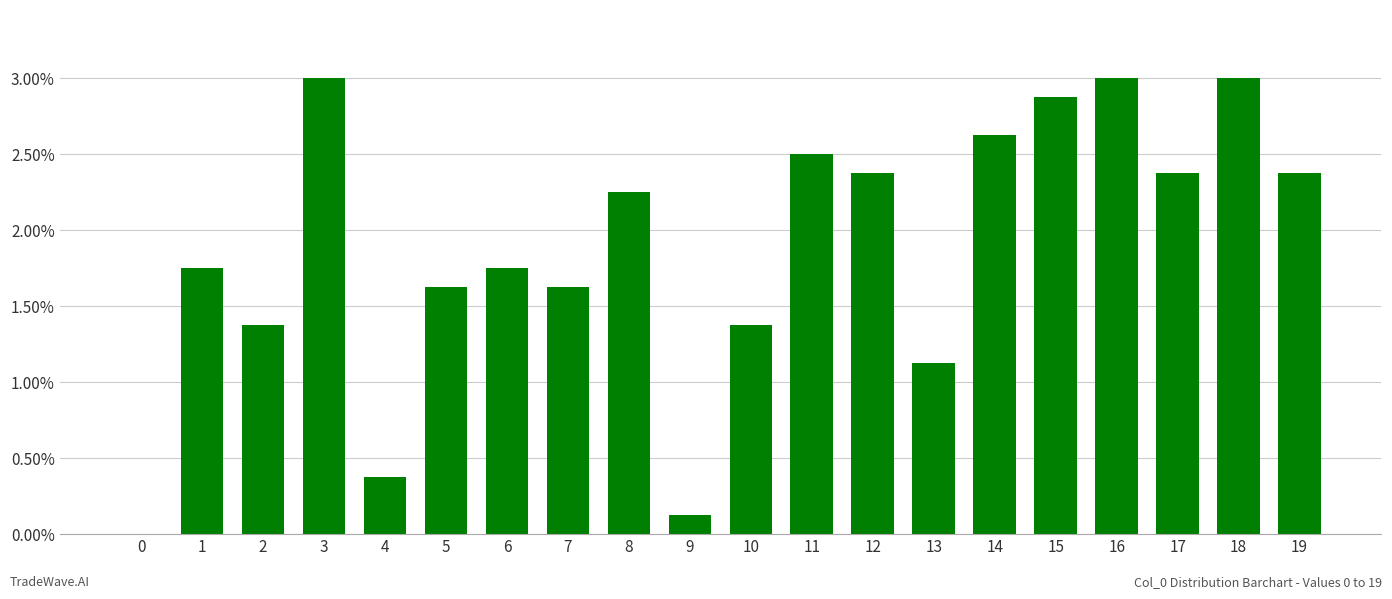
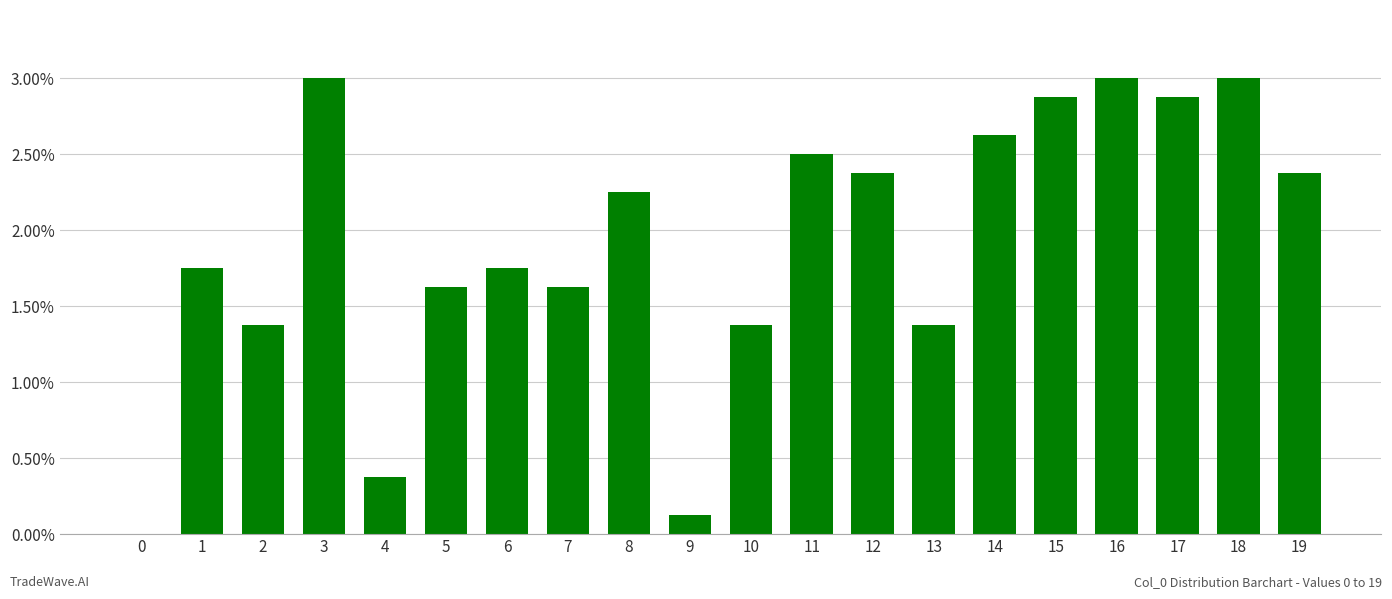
13: 1.13% -> 1.38%
17: 2.38% -> 2.88%
